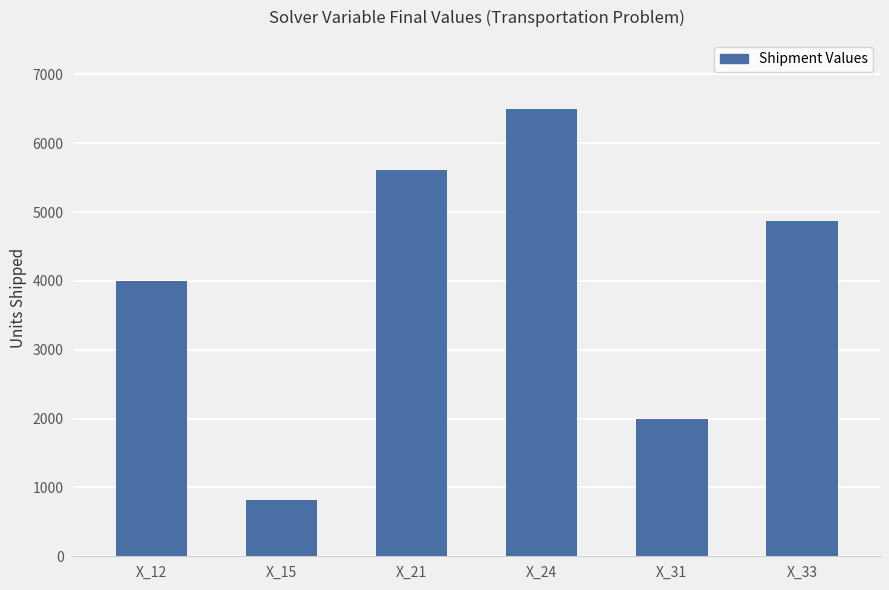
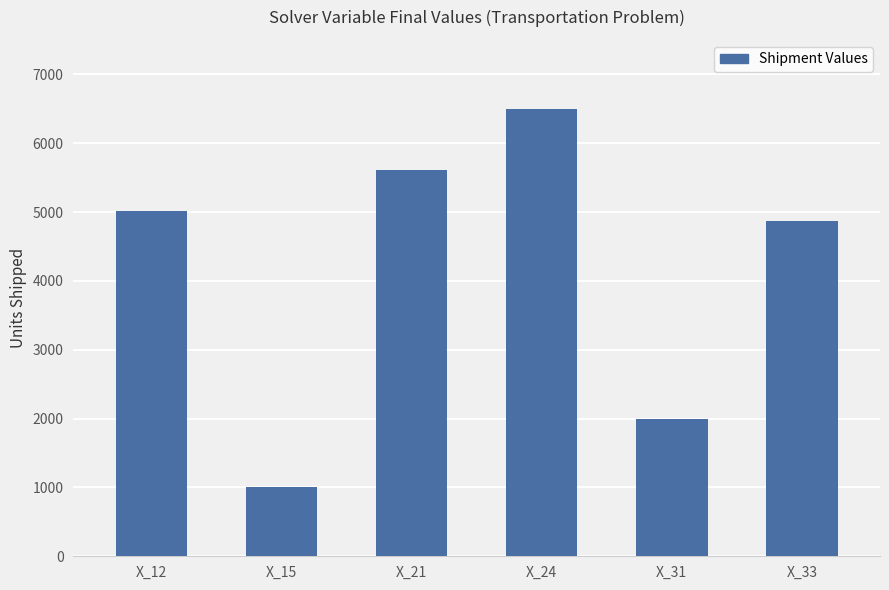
X_12: 4000 -> 5000
X_15: 800 -> 1000
